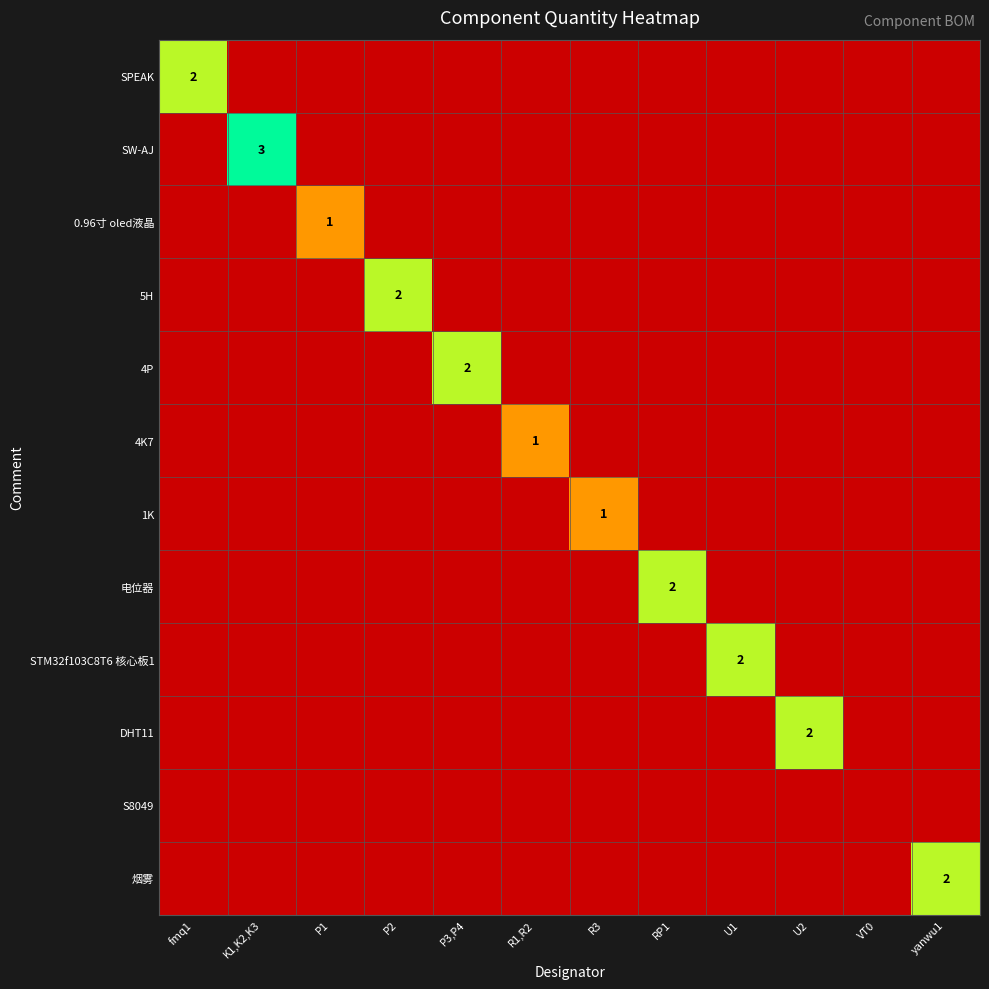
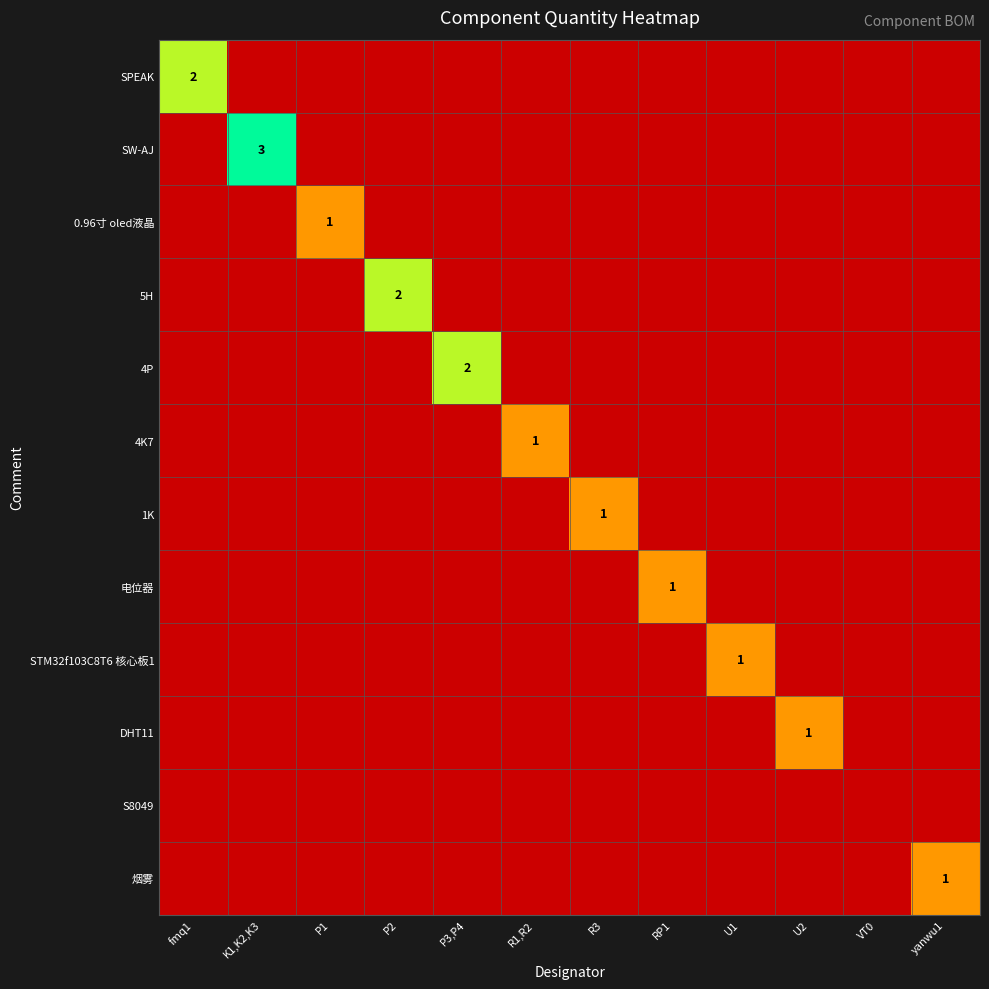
电位器, RP1: 2 -> 1
STM32f103C8T6 核心板1, U1: 2 -> 1
DHT11, U2: 2 -> 1
烟雾, yanwu1: 2 -> 1
